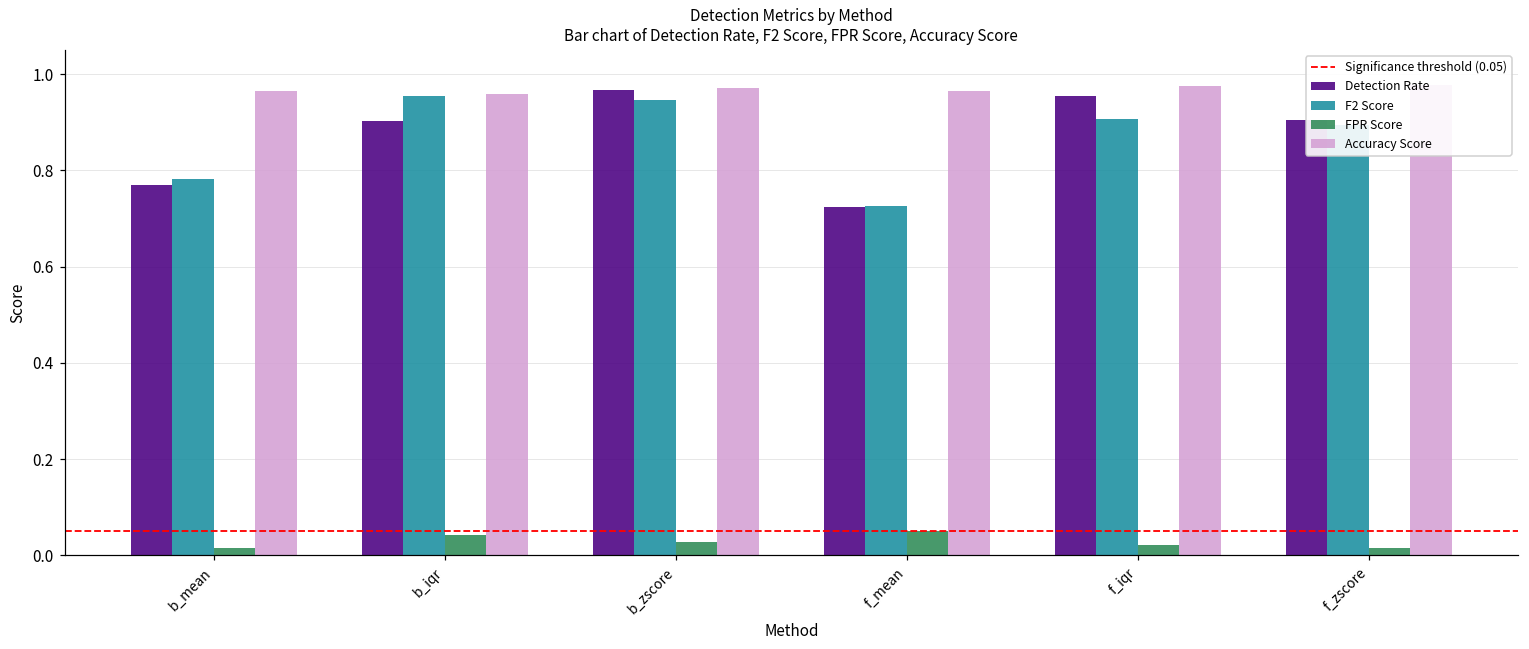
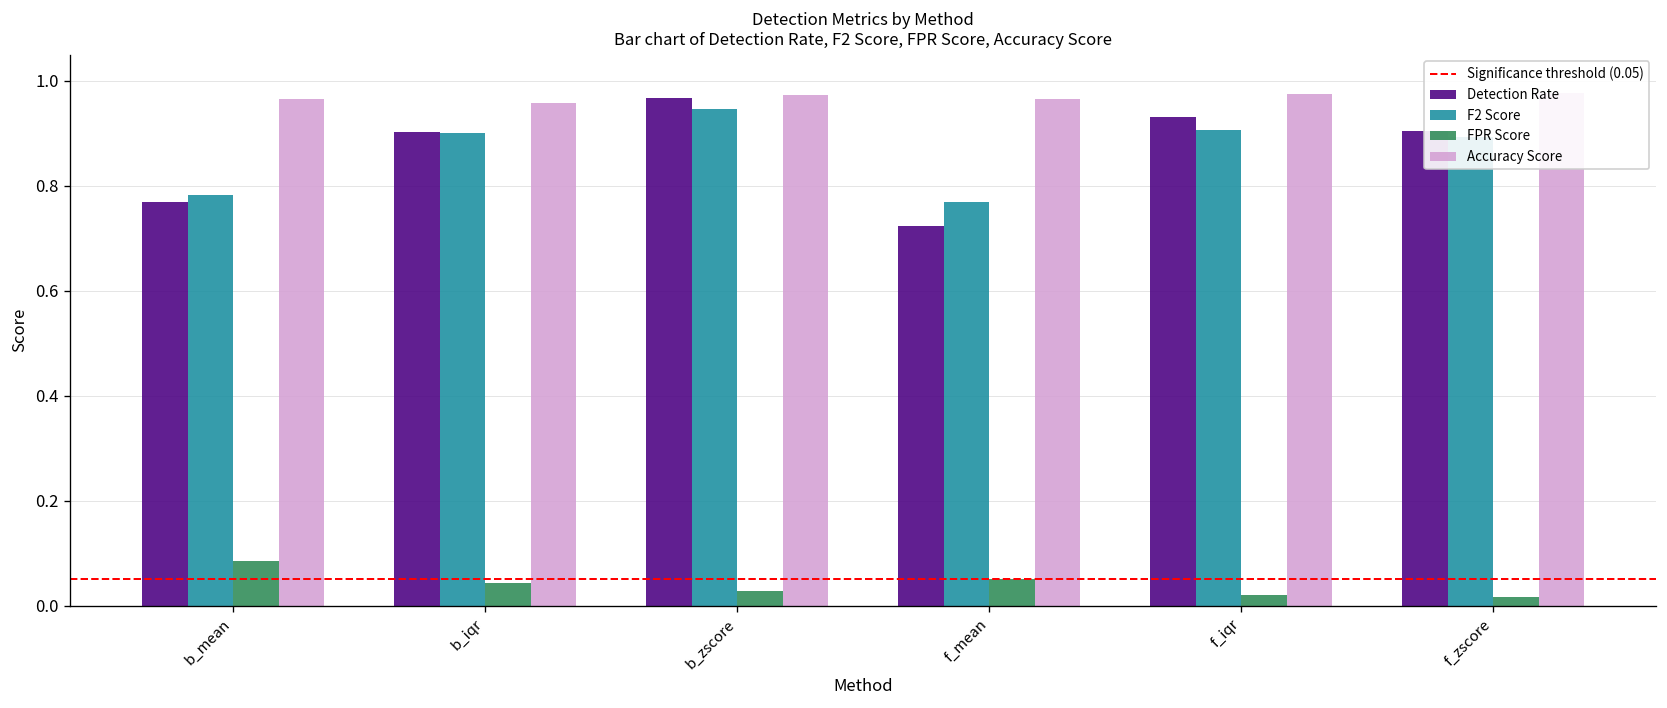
FPR Score, b_mean: 0.02 -> 0.09
F2 Score, b_iqr: 0.95 -> 0.90
F2 Score, f_mean: 0.73 -> 0.77
Detection Rate, f_iqr: 0.95 -> 0.93
